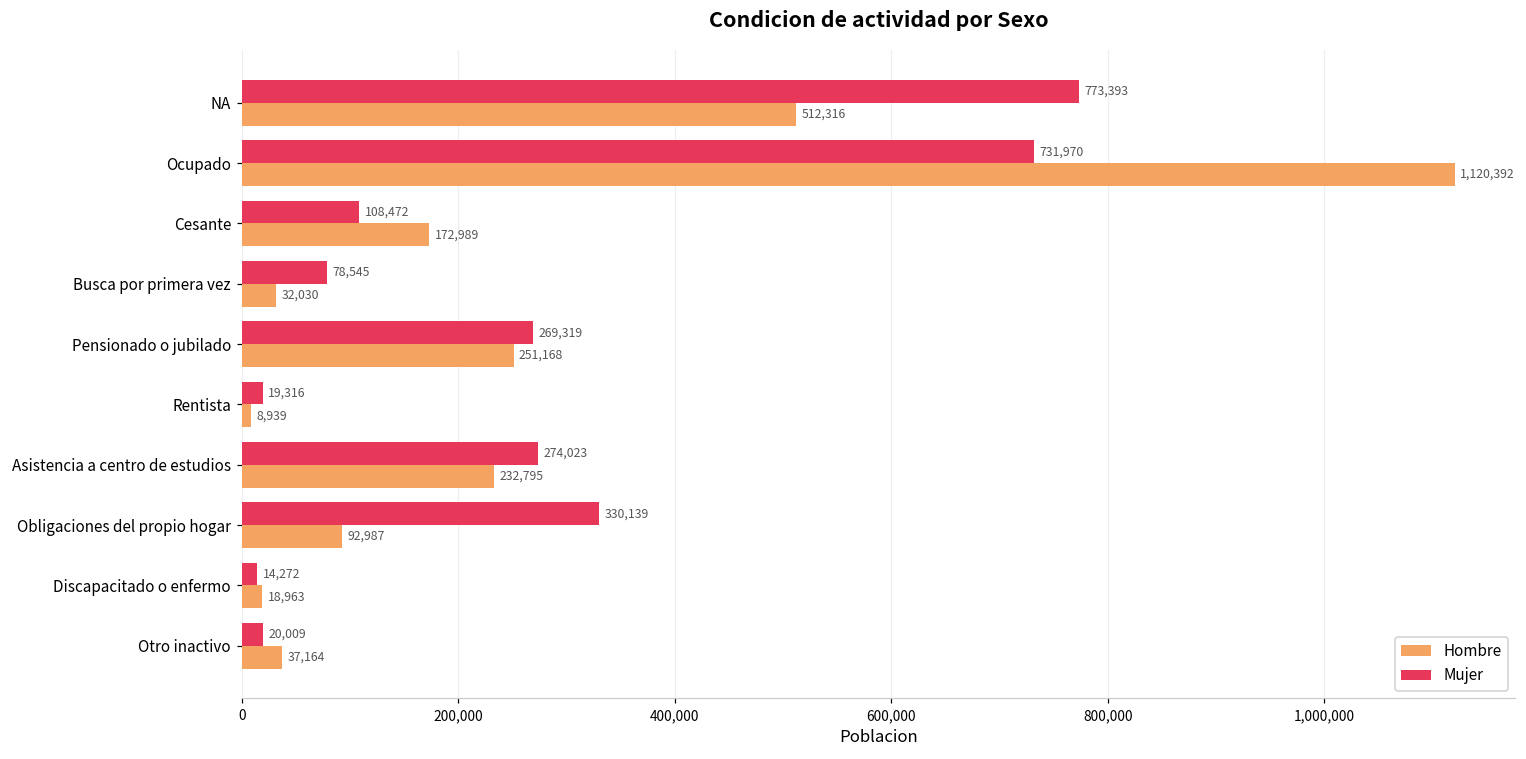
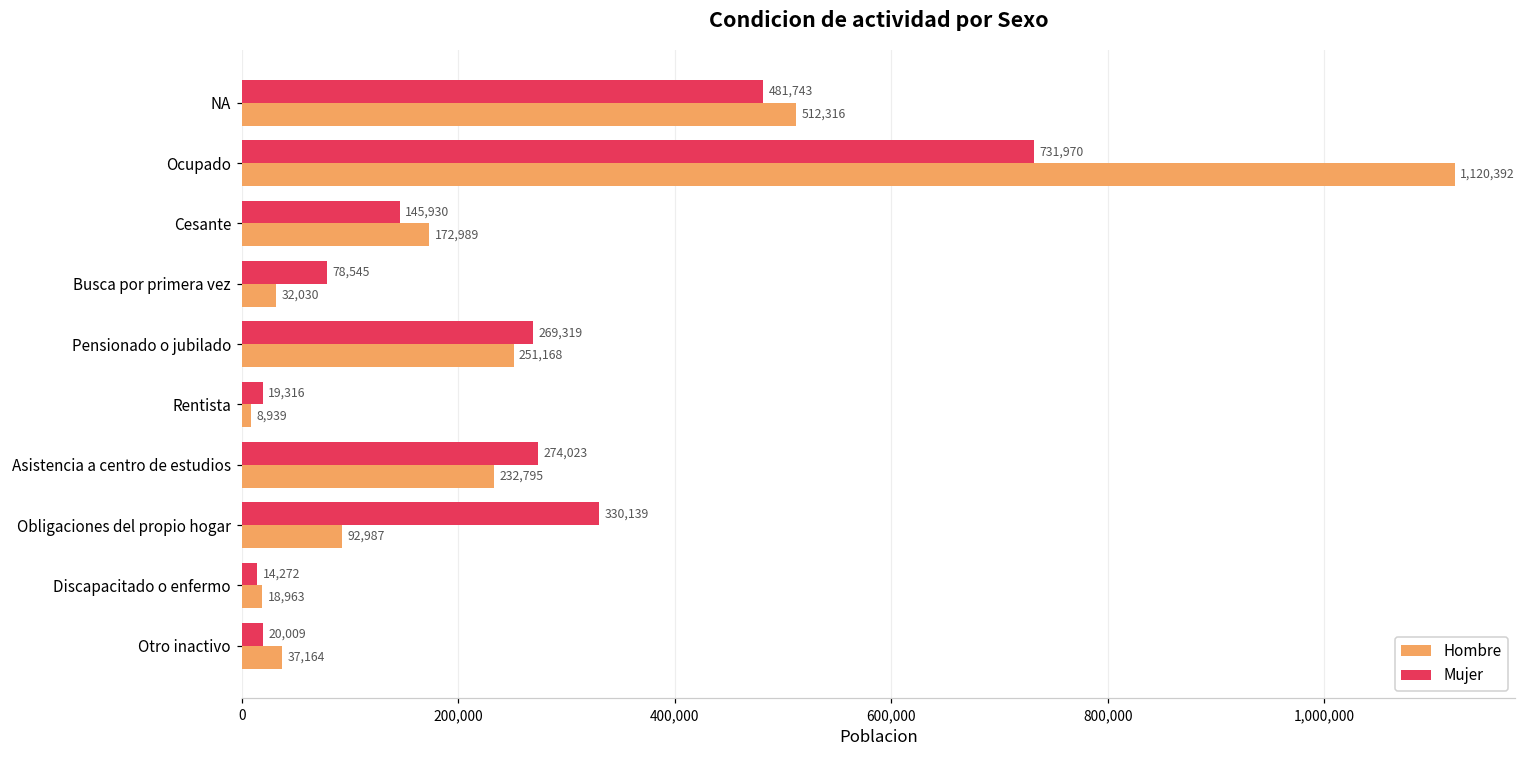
Mujer, NA: 773,393 -> 481,743
Mujer, Cesante: 108,472 -> 145,930
